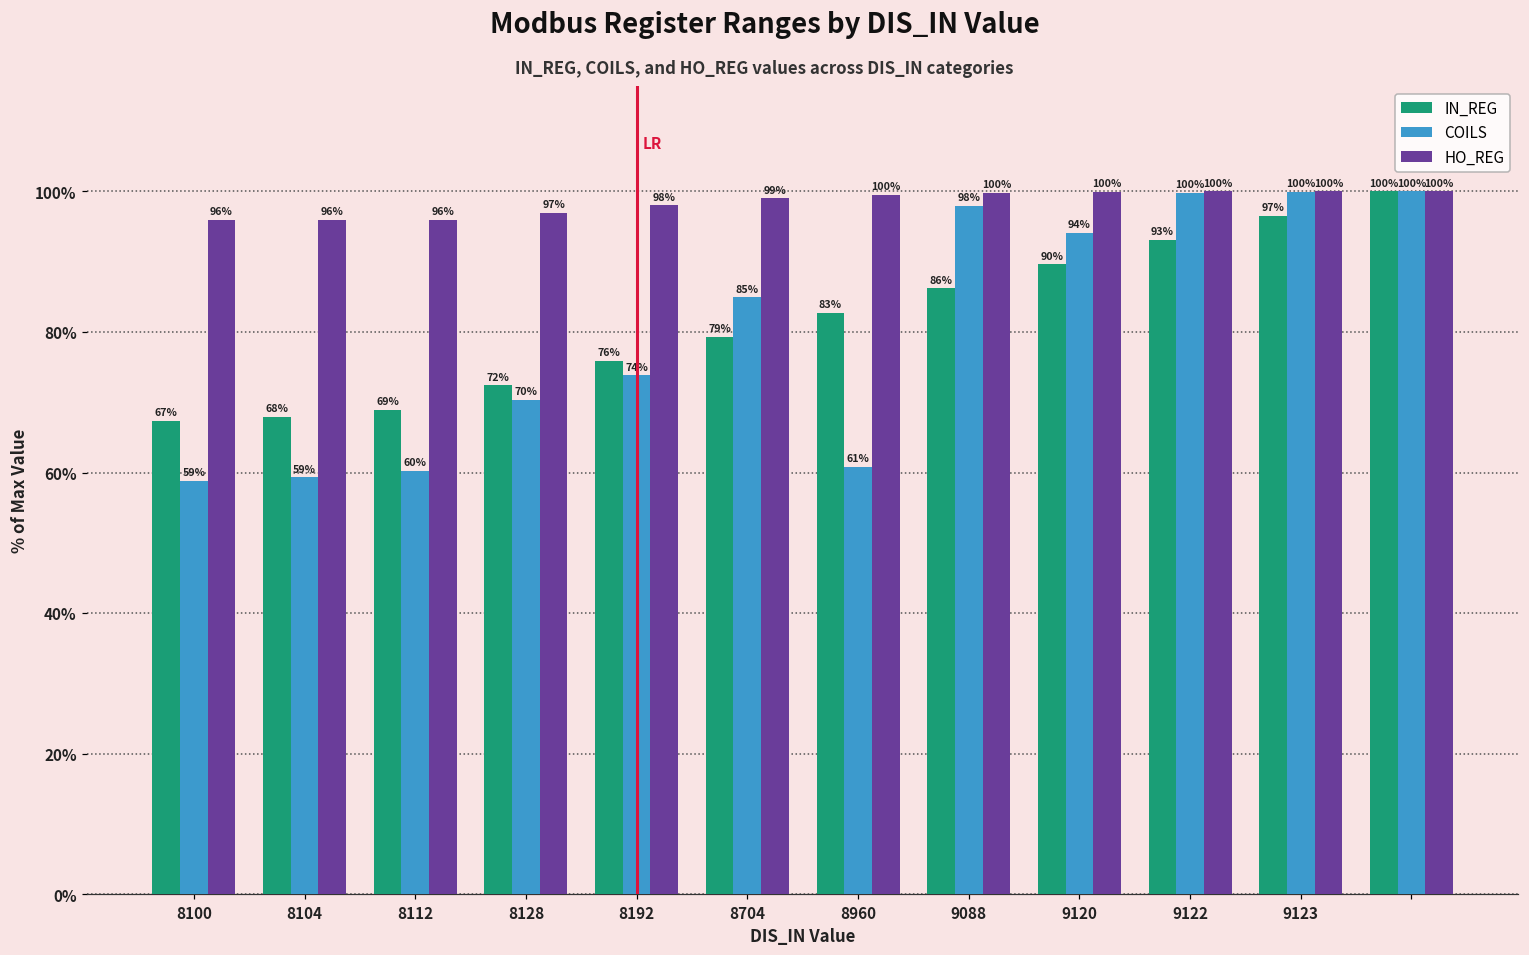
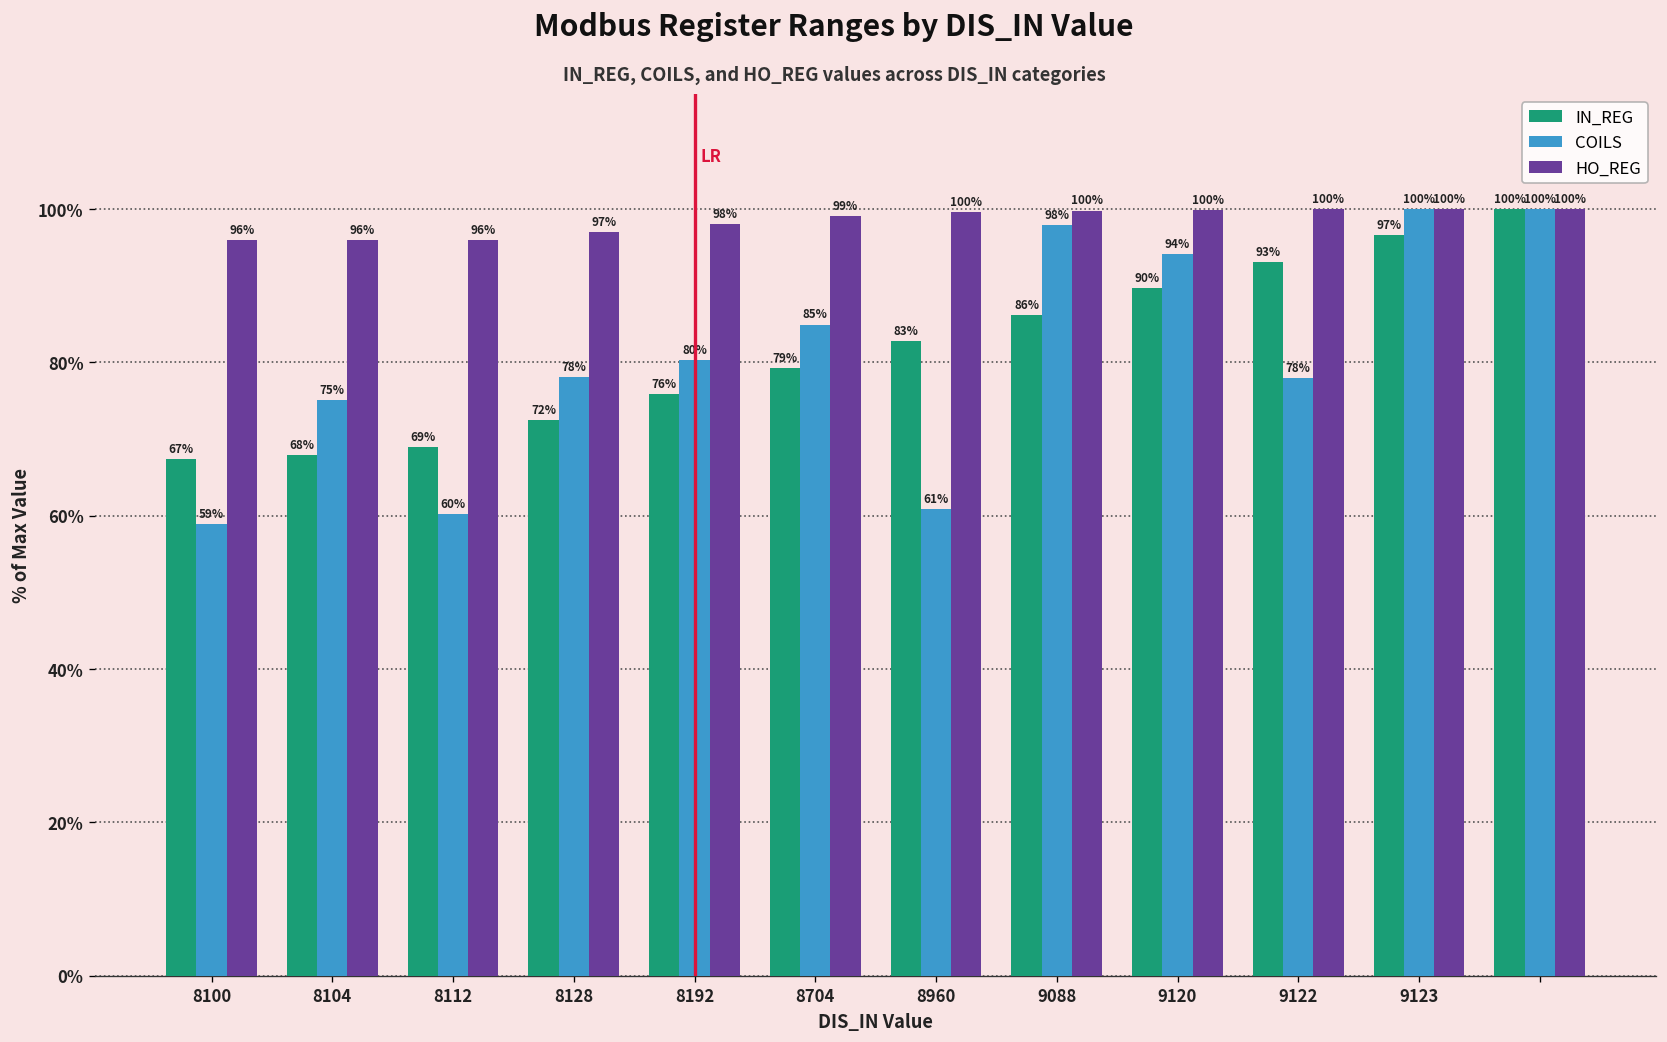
COILS, 8104: 59% -> 75%
COILS, 8128: 70% -> 78%
COILS, 8192: 74% -> 80%
COILS, 9122: 100% -> 78%
